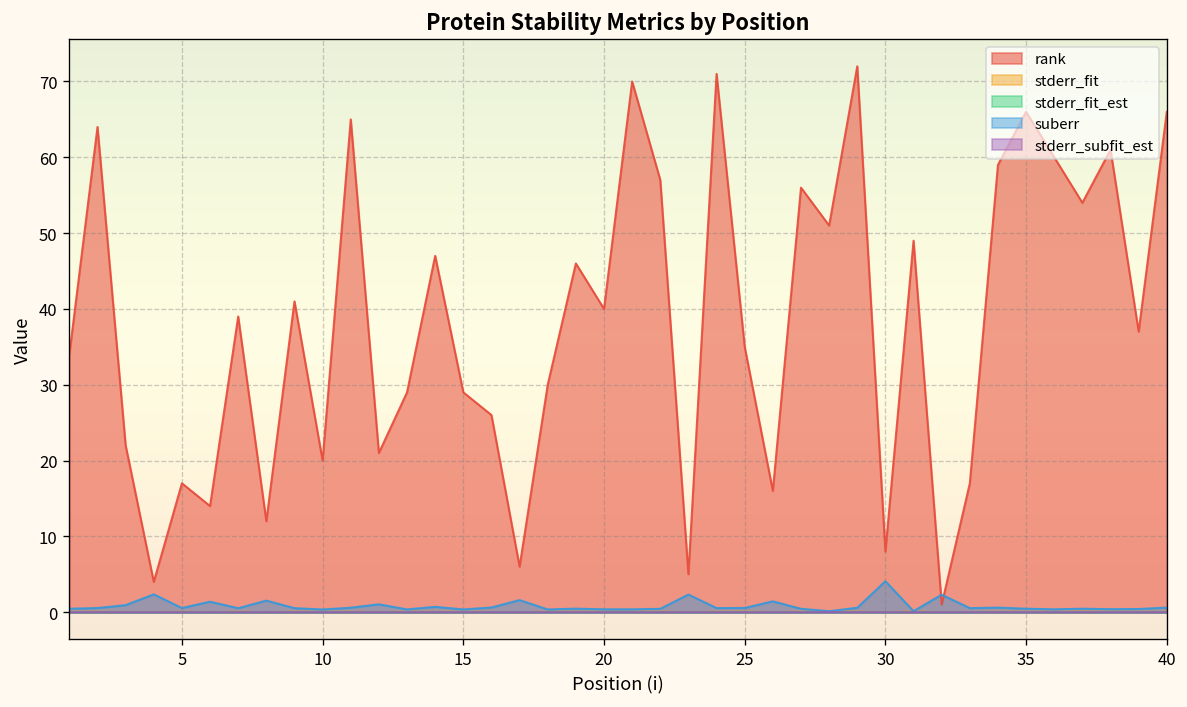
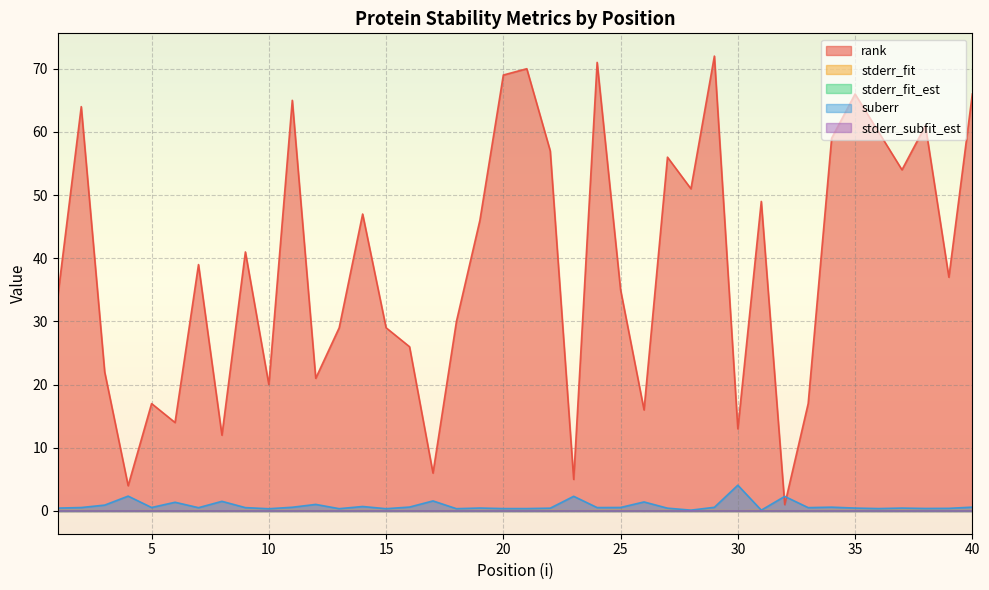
rank, 20: 40 -> 69
rank, 30: 8 -> 13
